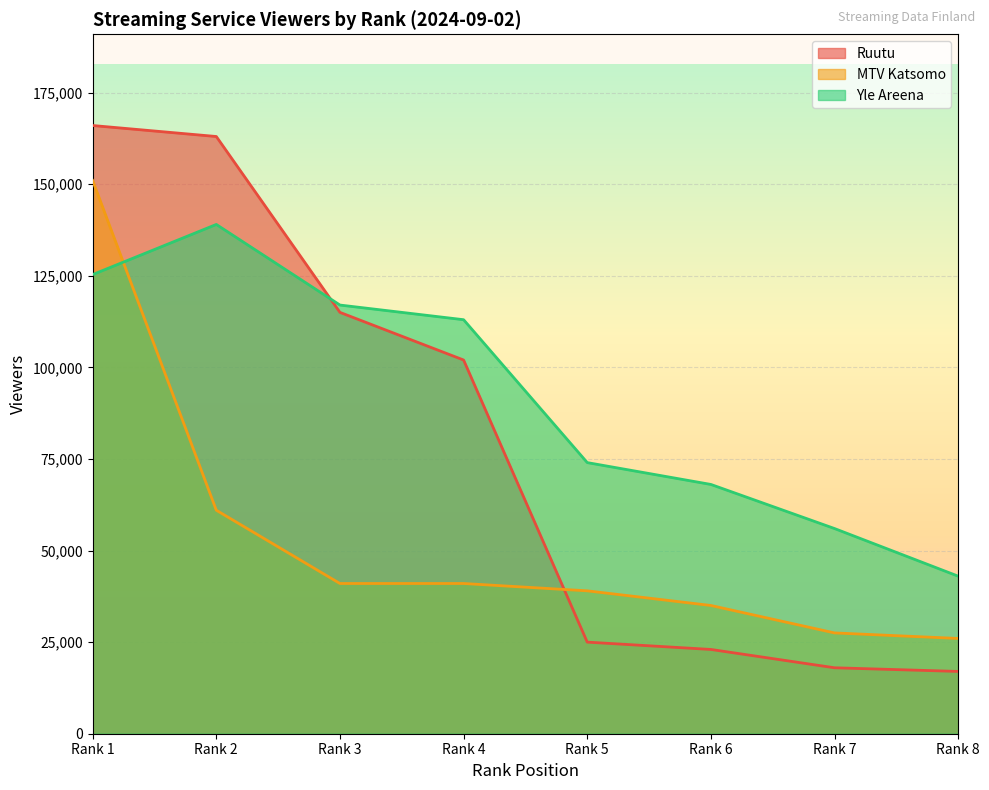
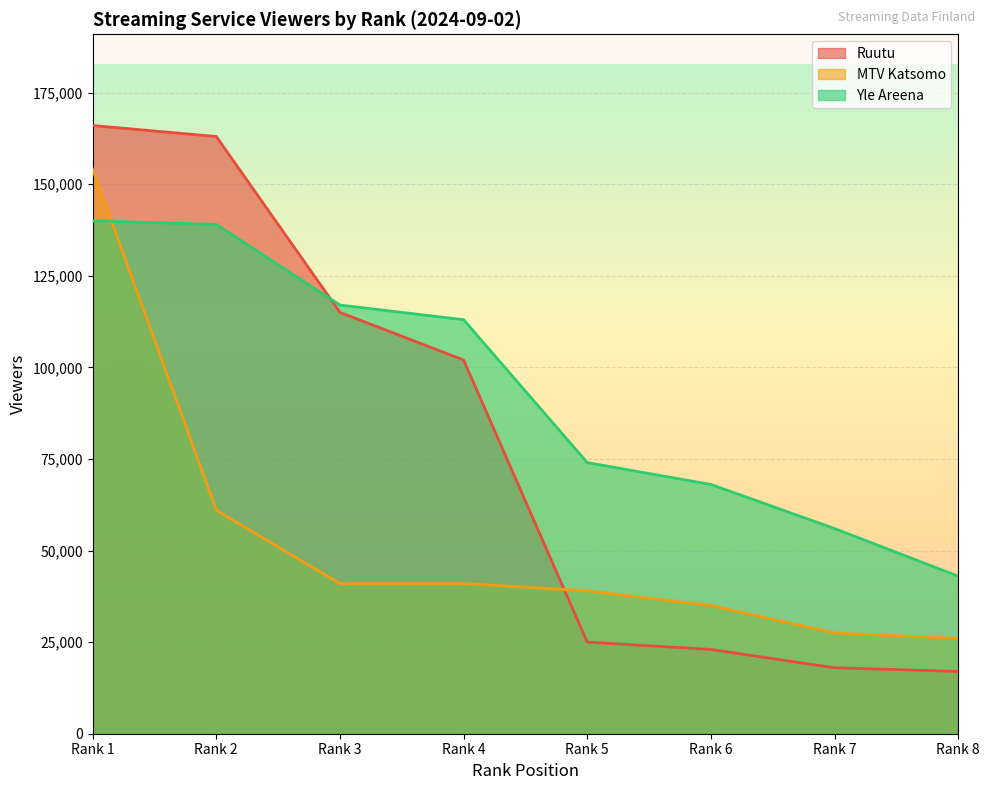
MTV Katsomo, Rank 1: 151,000 -> 154,000
Yle Areena, Rank 1: 125,000 -> 140,000
